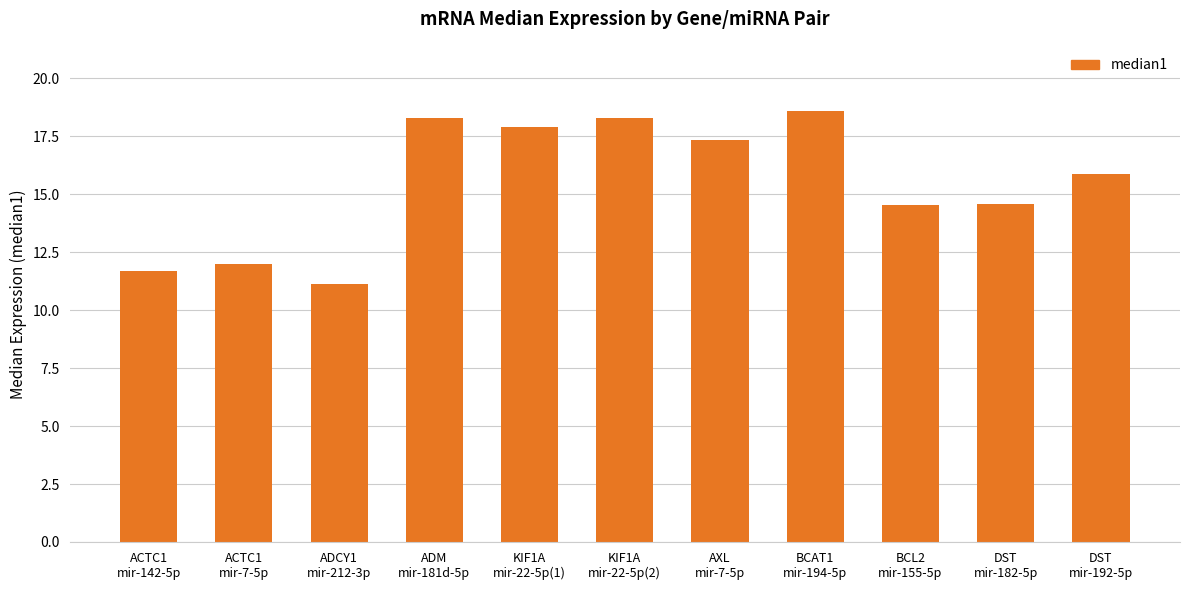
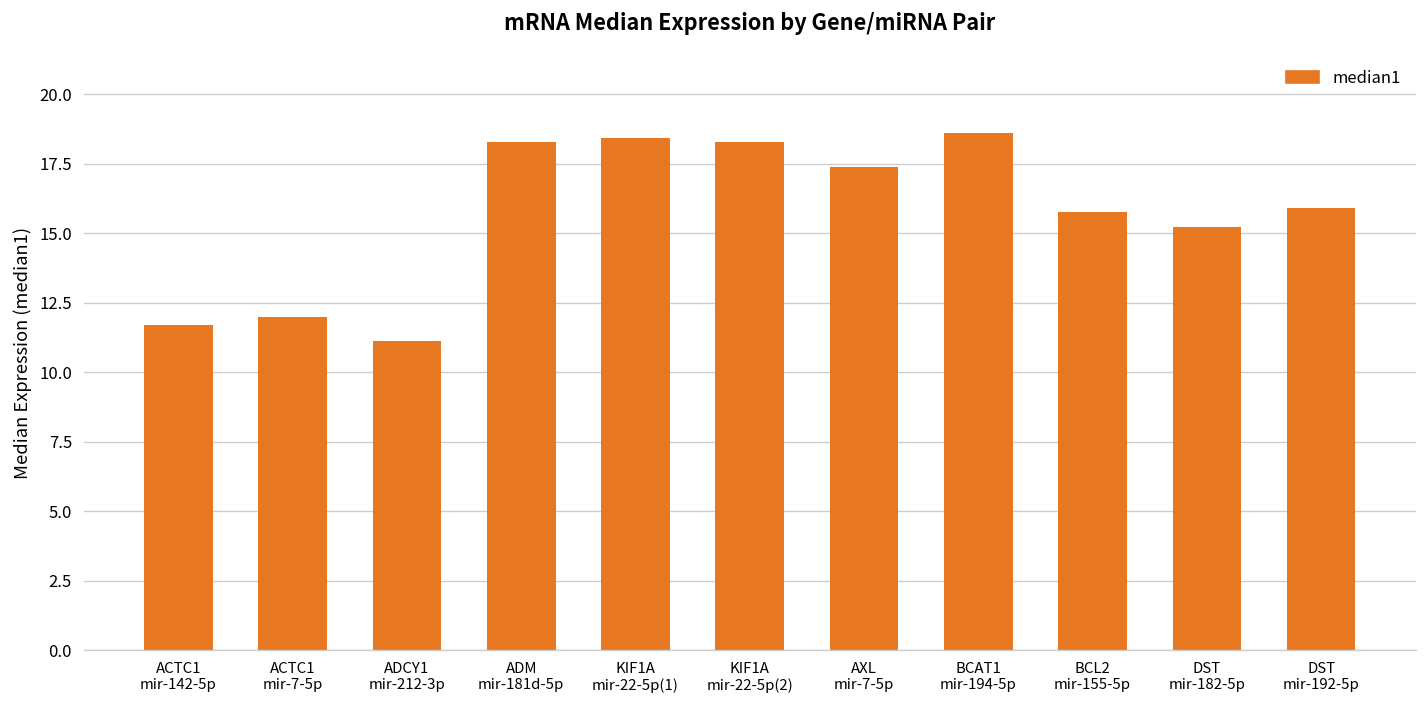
KIF1A mir-22-5p(1): 17.9 -> 18.4
BCL2 mir-155-5p: 14.5 -> 15.7
DST mir-182-5p: 14.6 -> 15.2
